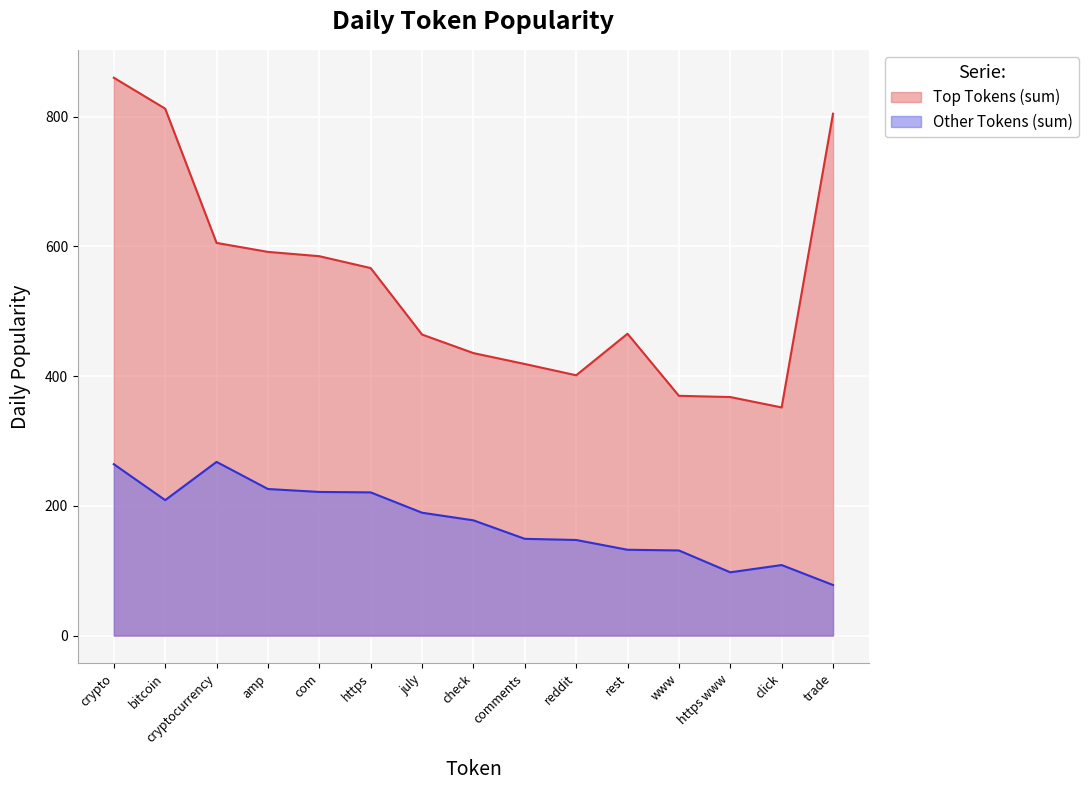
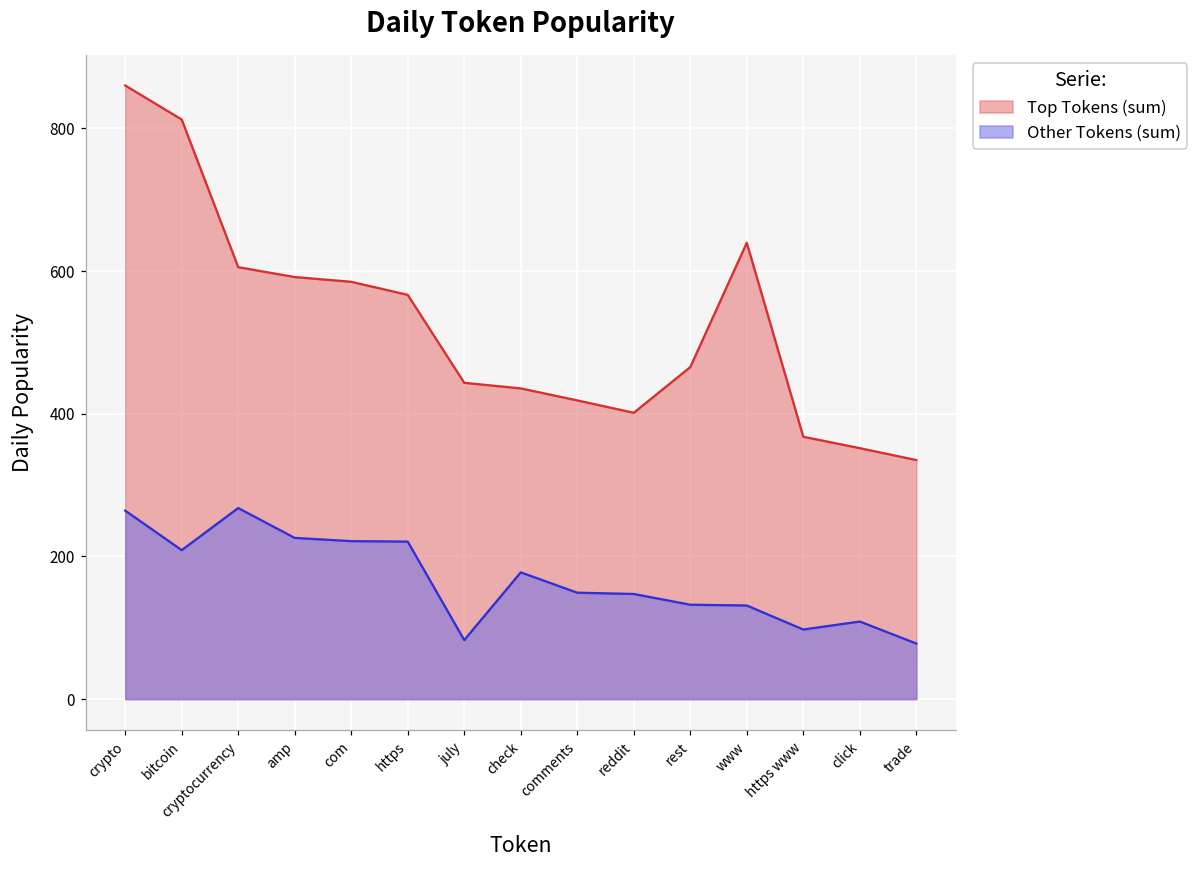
Top Tokens (sum), july: 460 -> 440
Other Tokens (sum), july: 190 -> 80
Top Tokens (sum), www: 370 -> 640
Top Tokens (sum), trade: 800 -> 340
